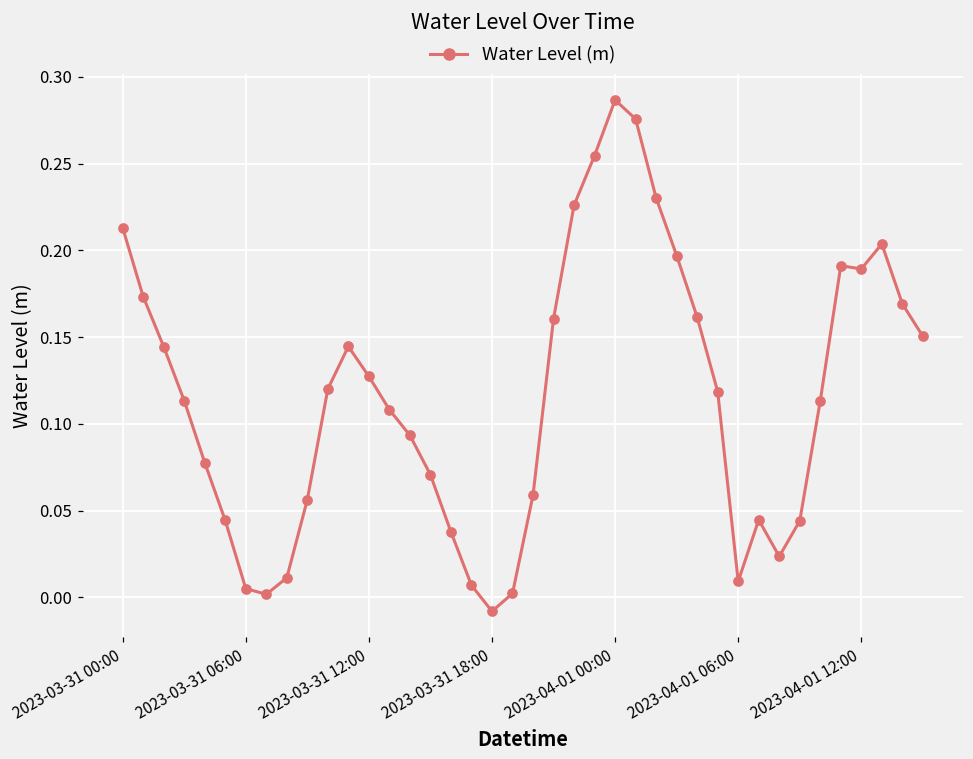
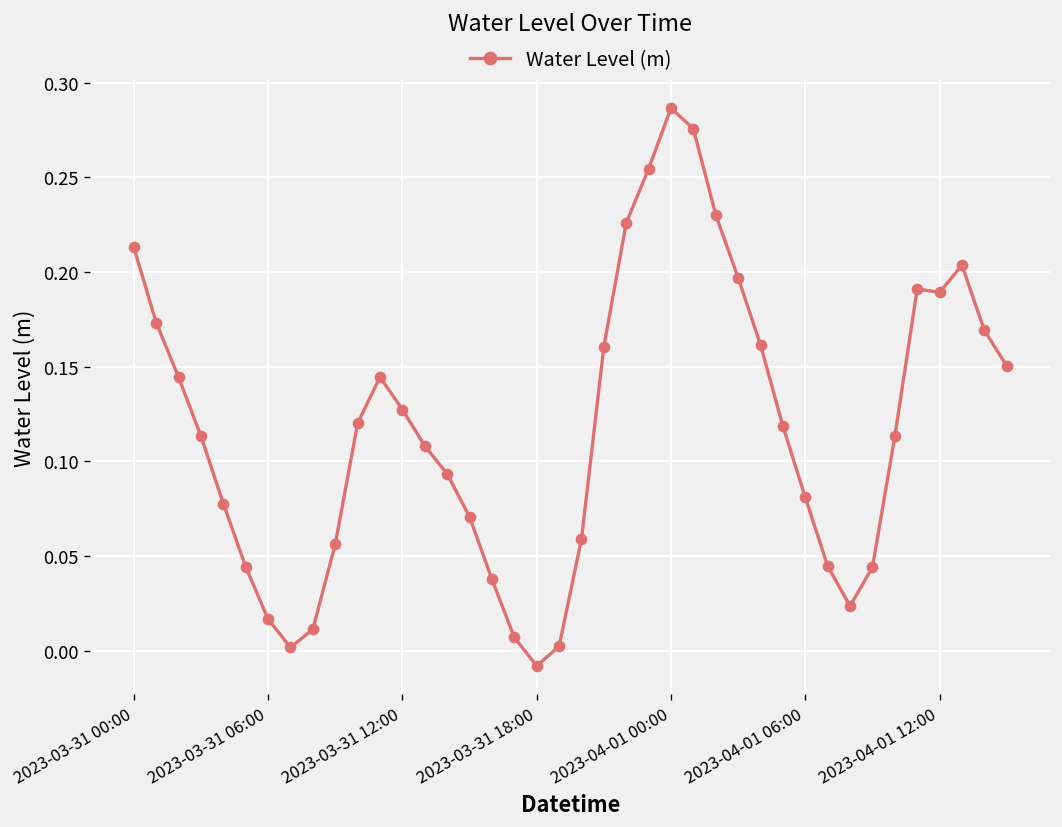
2023-03-31 06:00: 0.005 -> 0.017
2023-04-01 06:00: 0.009 -> 0.081
